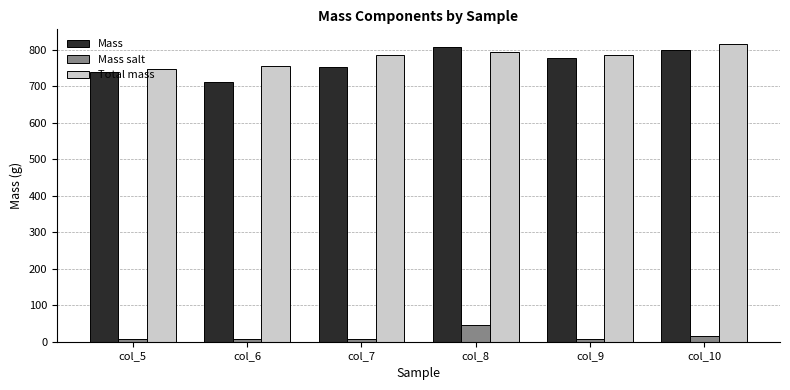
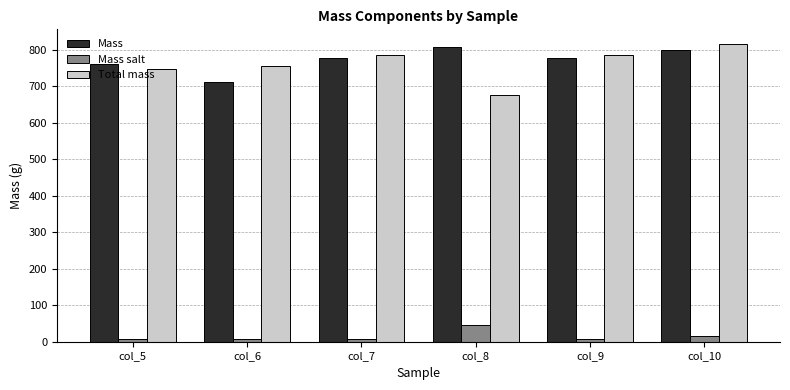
Mass, col_5: 740 -> 760
Mass, col_7: 750 -> 780
Total mass, col_8: 790 -> 680
